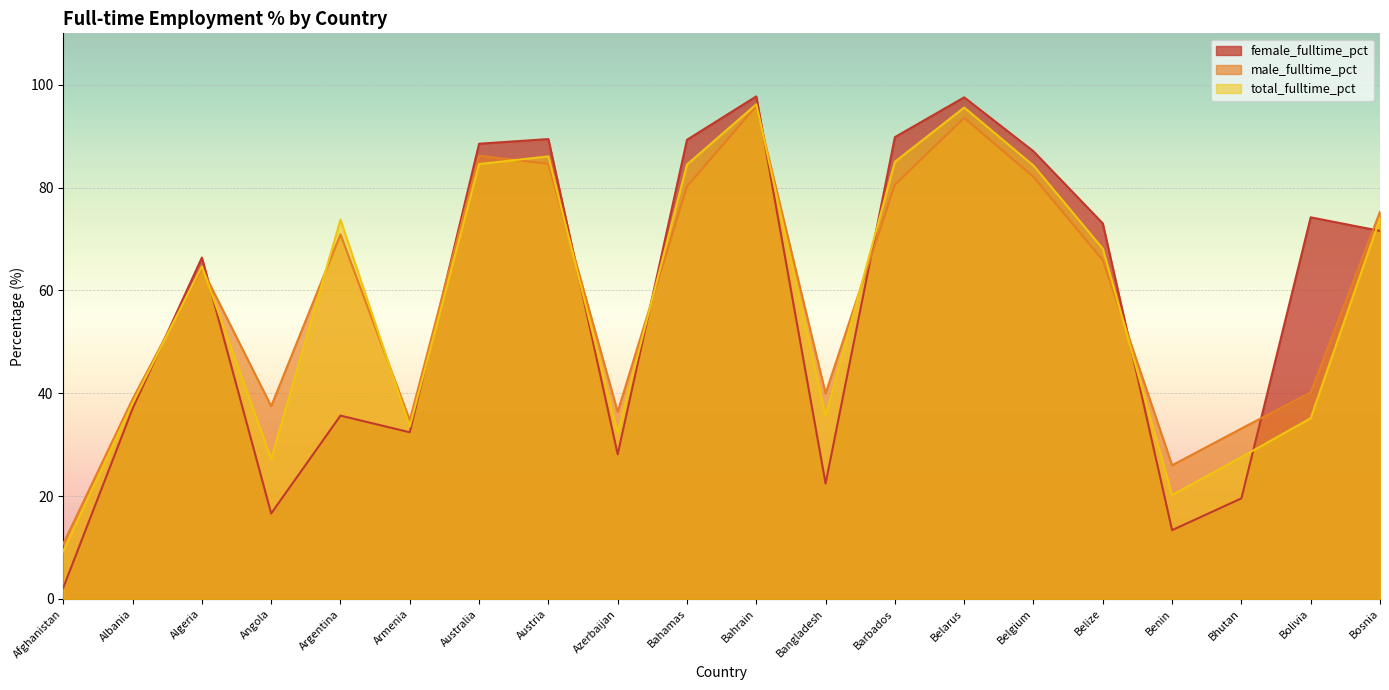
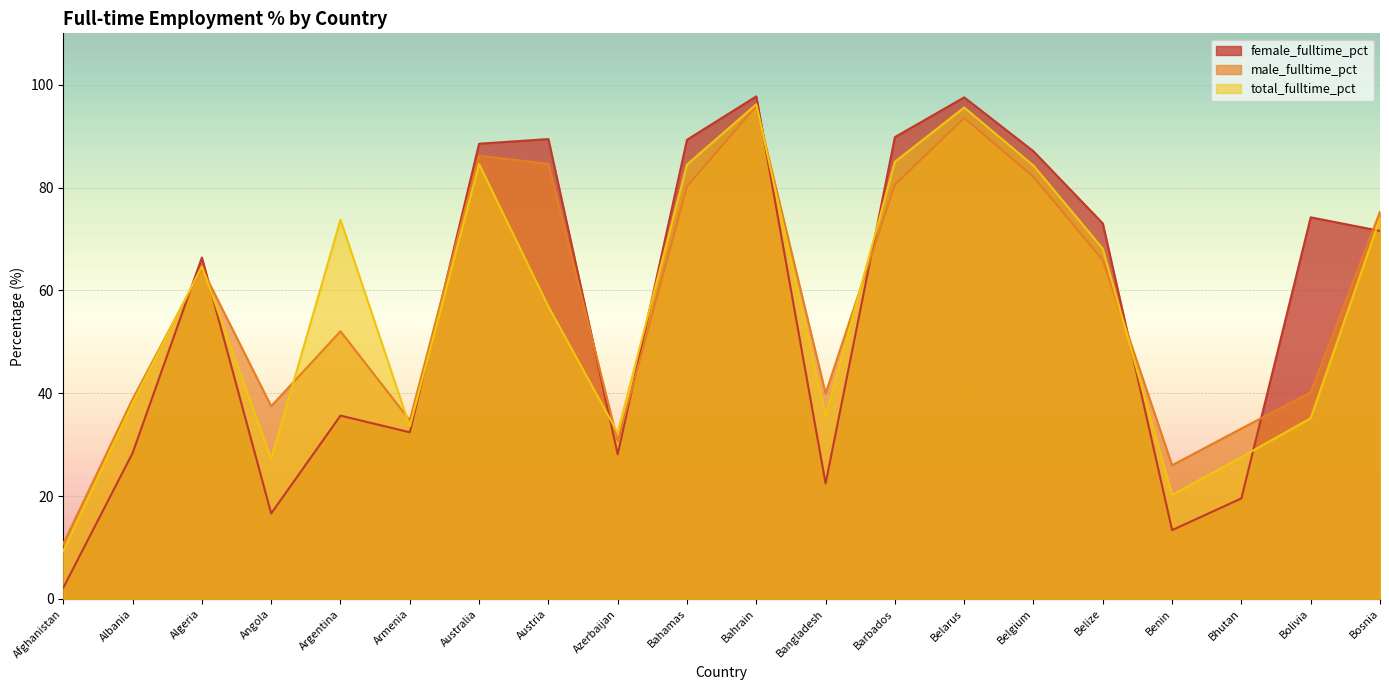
female_fulltime_pct, Albania: 37 -> 28
male_fulltime_pct, Argentina: 71 -> 52
total_fulltime_pct, Austria: 86 -> 57
male_fulltime_pct, Azerbaijan: 36 -> 31
